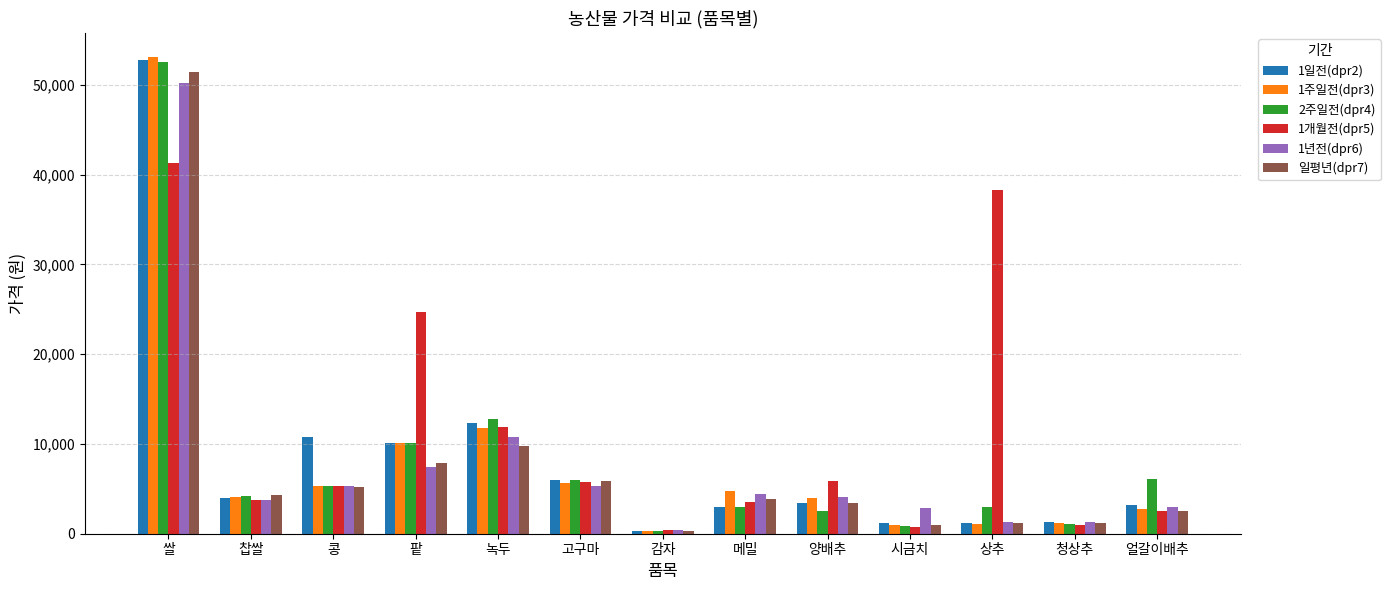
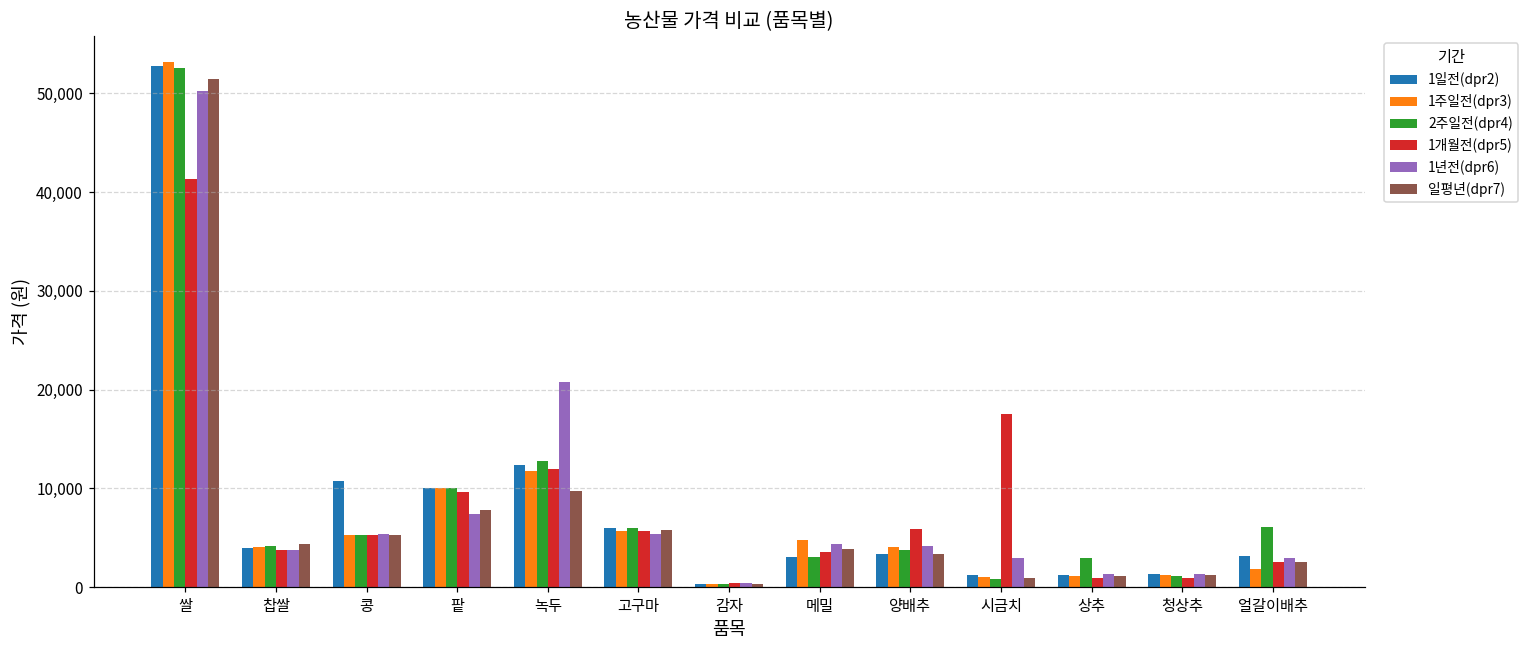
1개월전(dpr5), 팥: 25,000 -> 10,000
1년전(dpr6), 녹두: 11,000 -> 21,000
2주일전(dpr4), 양배추: 3,000 -> 4,000
1개월전(dpr5), 시금치: 1,000 -> 18,000
1개월전(dpr5), 상추: 38,000 -> 1,000
1주일전(dpr3), 얼갈이배추: 3,000 -> 2,000
